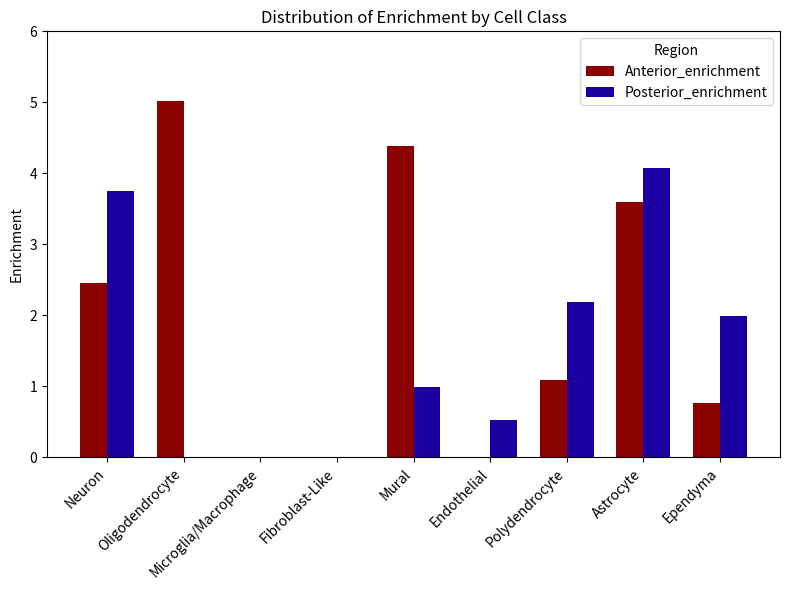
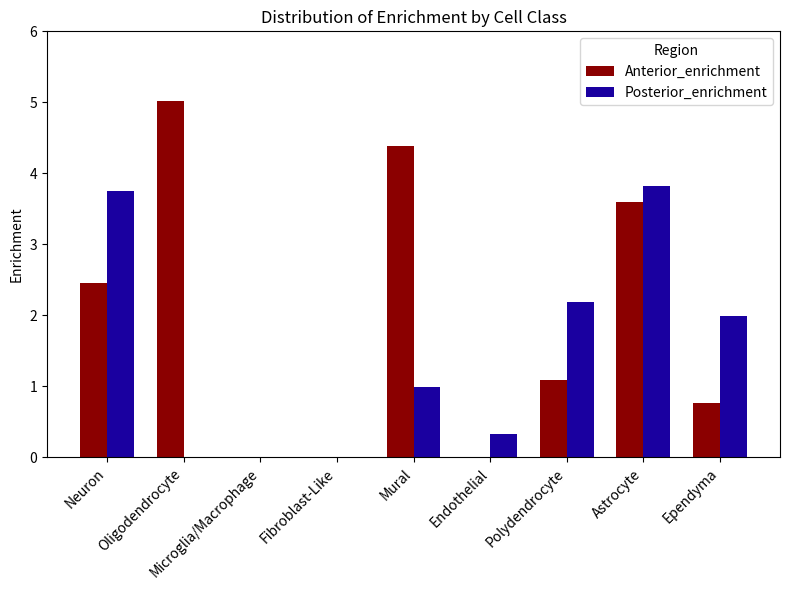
Posterior_enrichment, Endothelial: 0.5 -> 0.3
Posterior_enrichment, Astrocyte: 4.1 -> 3.8
